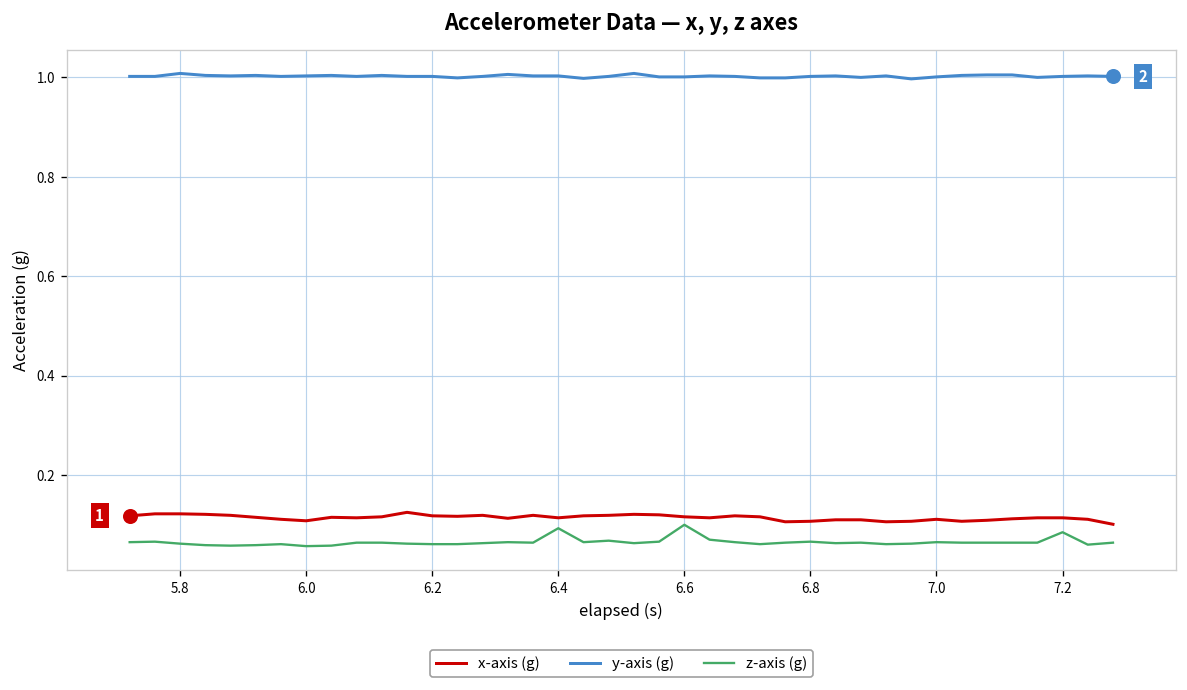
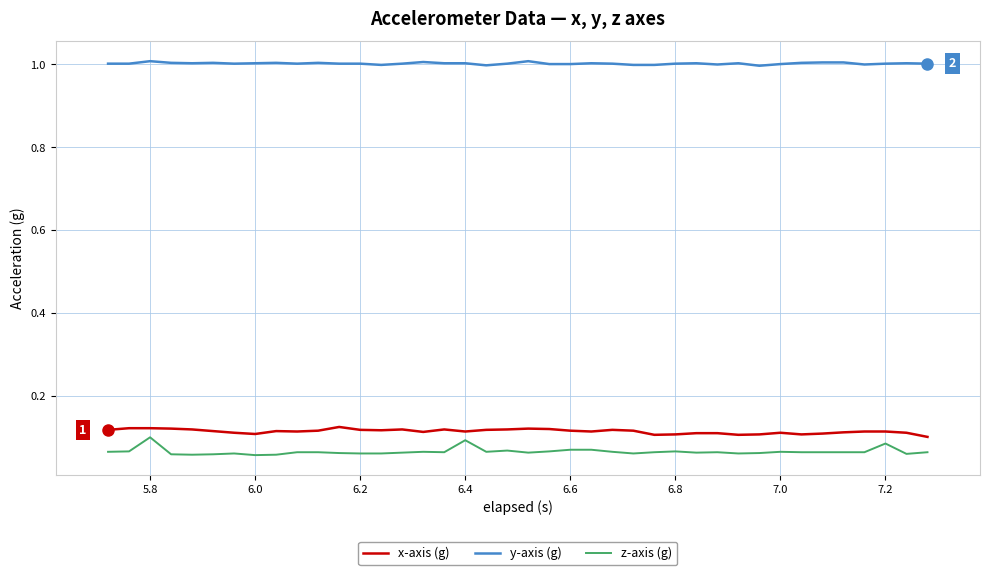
z-axis (g), 5.8: 0.06 -> 0.10
z-axis (g), 6.6: 0.10 -> 0.07
